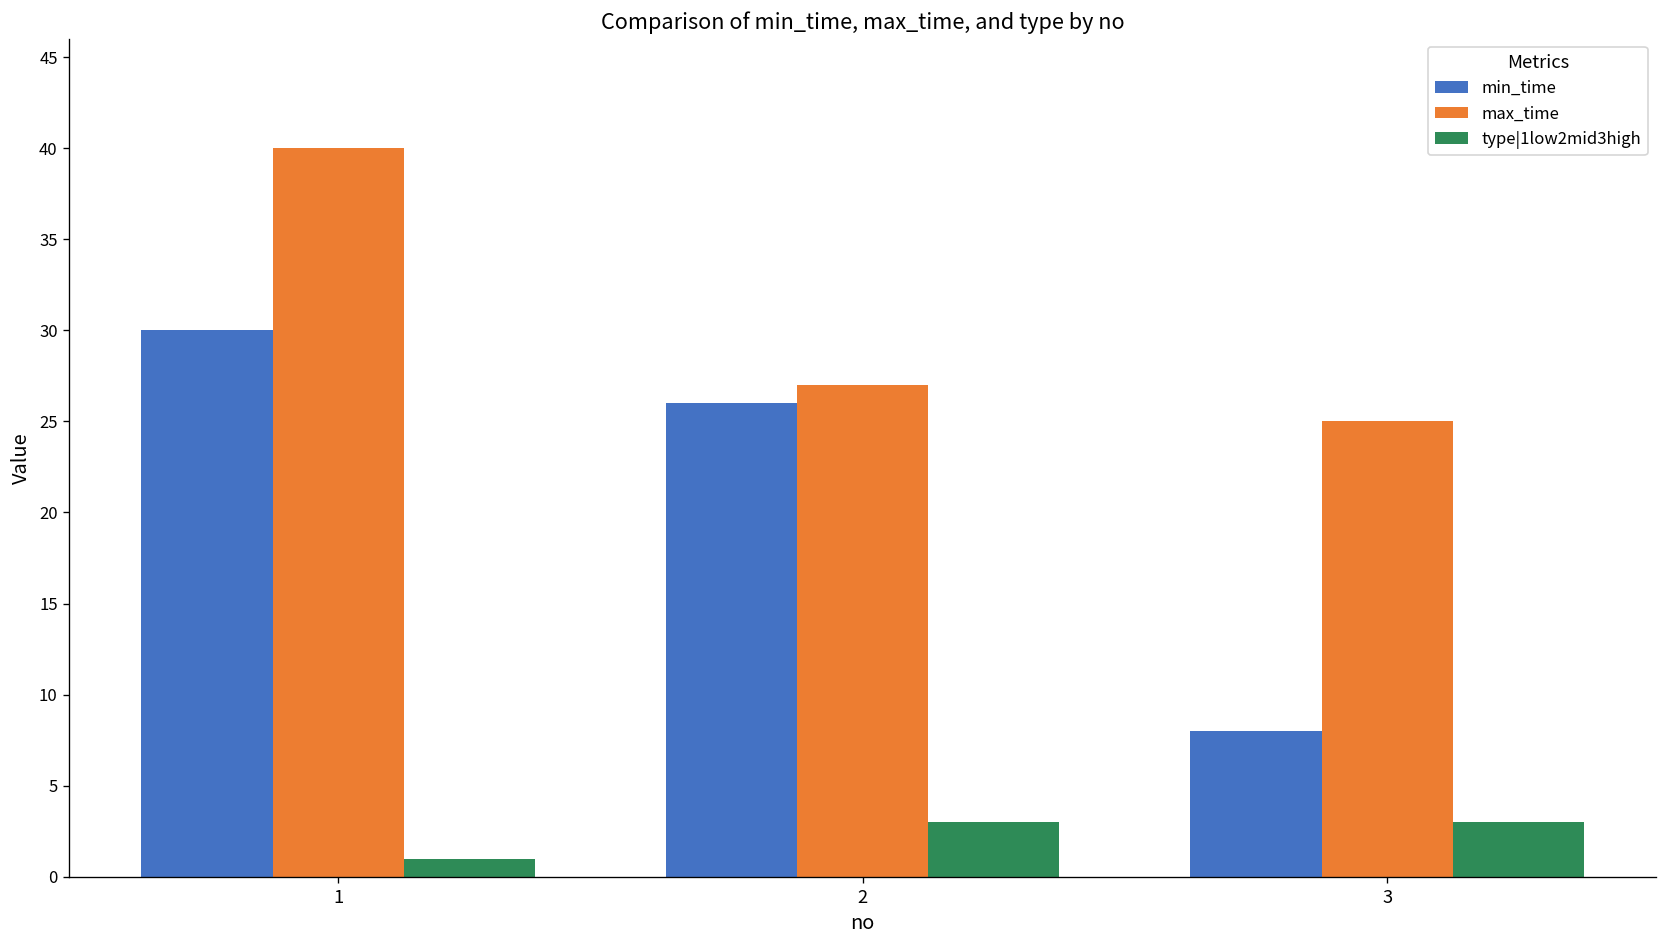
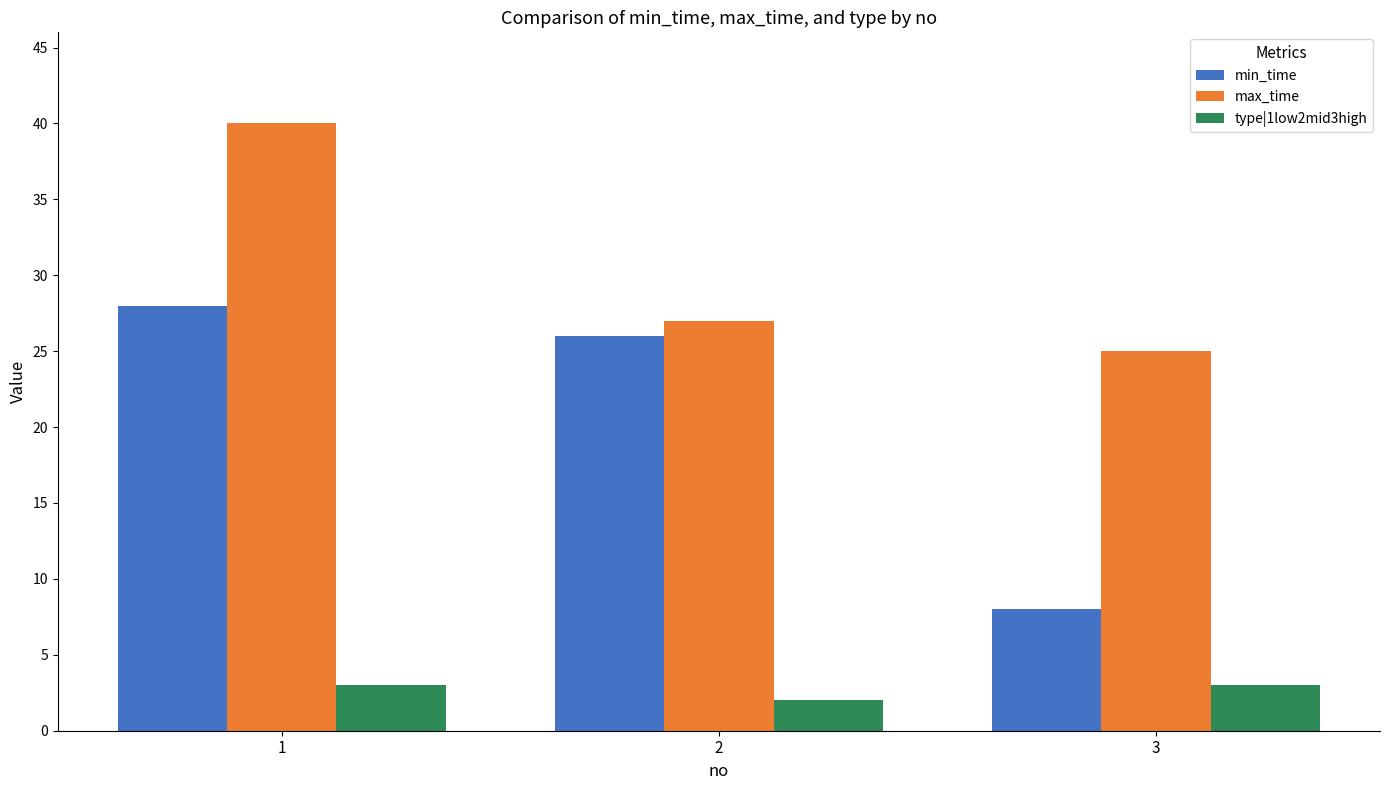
min_time, 1: 30 -> 28
type|1low2mid3high, 1: 1 -> 3
type|1low2mid3high, 2: 3 -> 2
